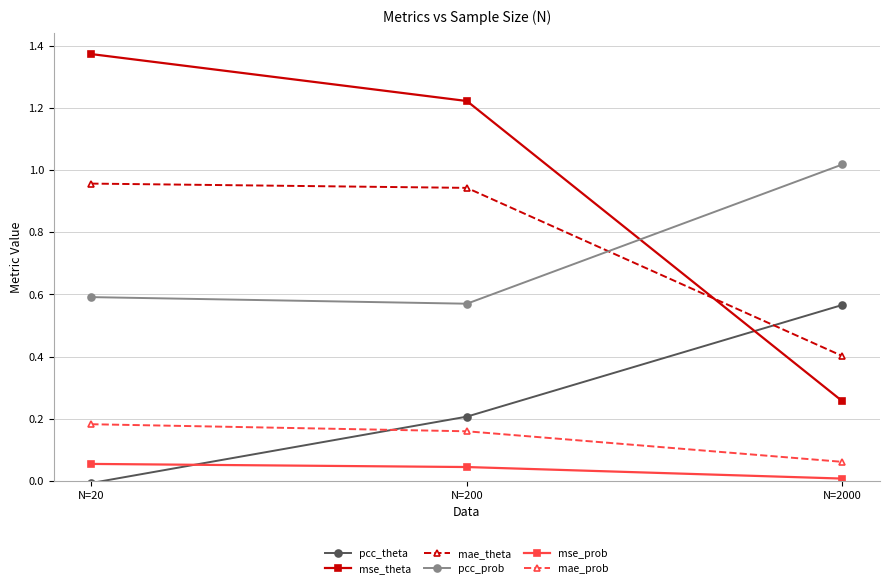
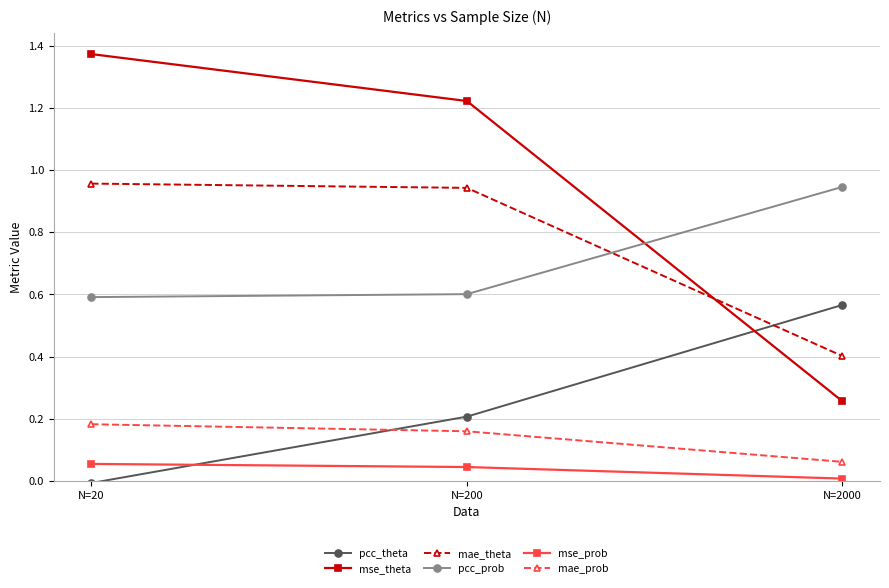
pcc_prob, N=200: 0.57 -> 0.60
pcc_prob, N=2000: 1.02 -> 0.95
